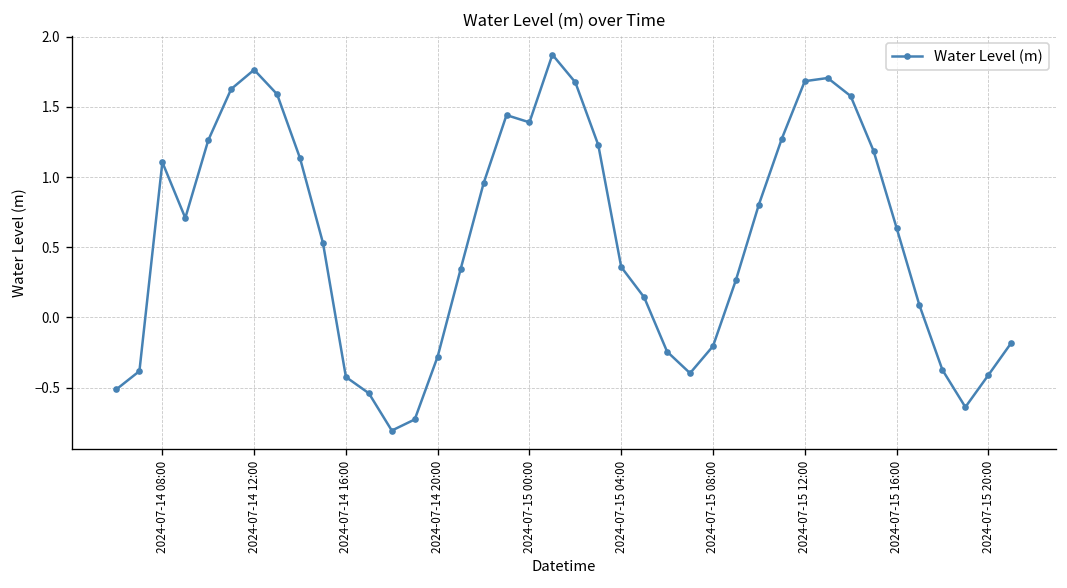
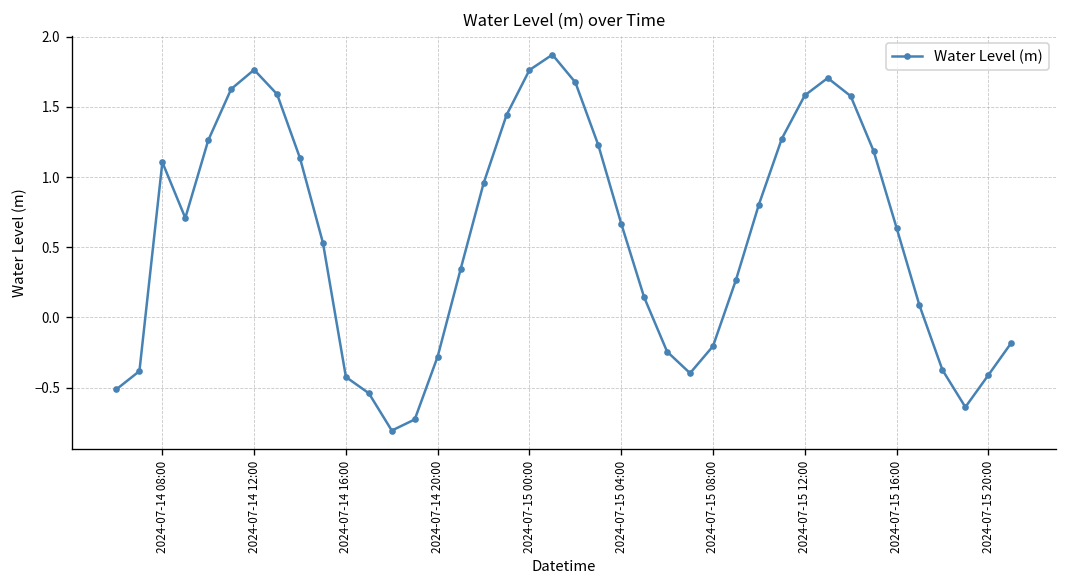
2024-07-15 00:00: 1.39 -> 1.76
2024-07-15 04:00: 0.36 -> 0.67
2024-07-15 12:00: 1.68 -> 1.58
